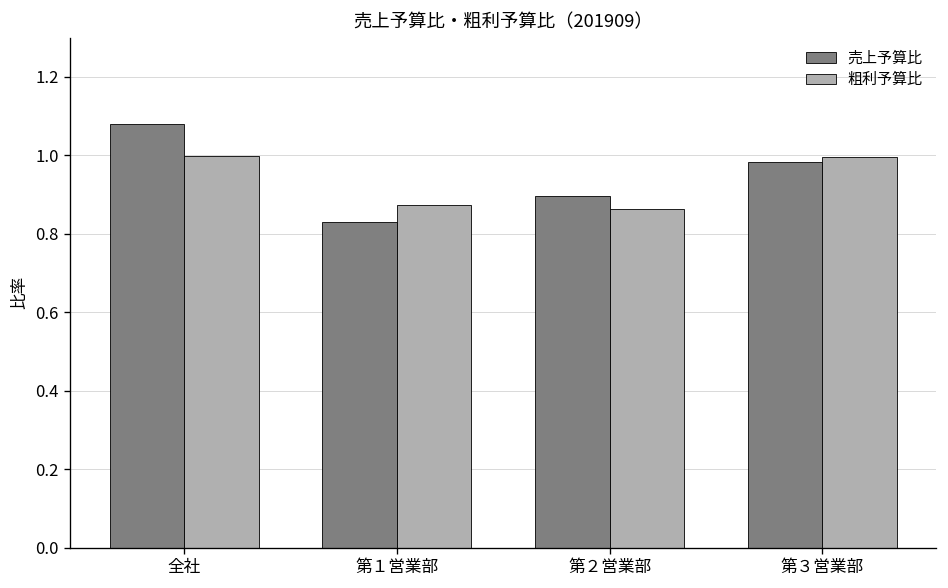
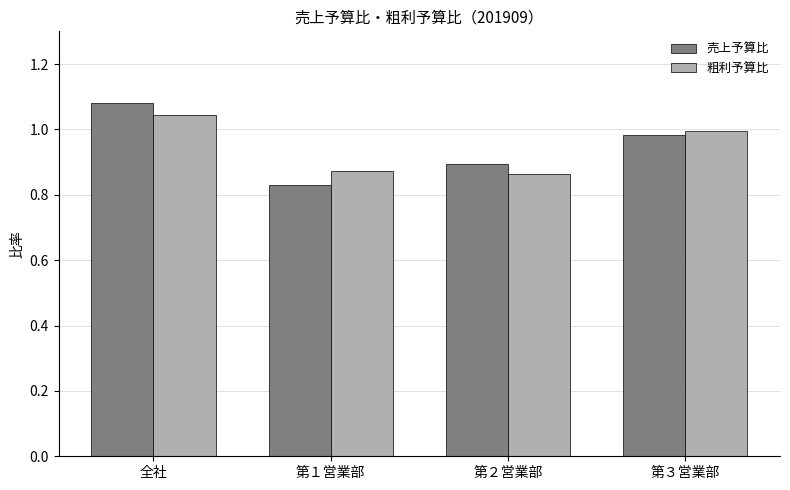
粗利予算比, 全社: 1.00 -> 1.05
